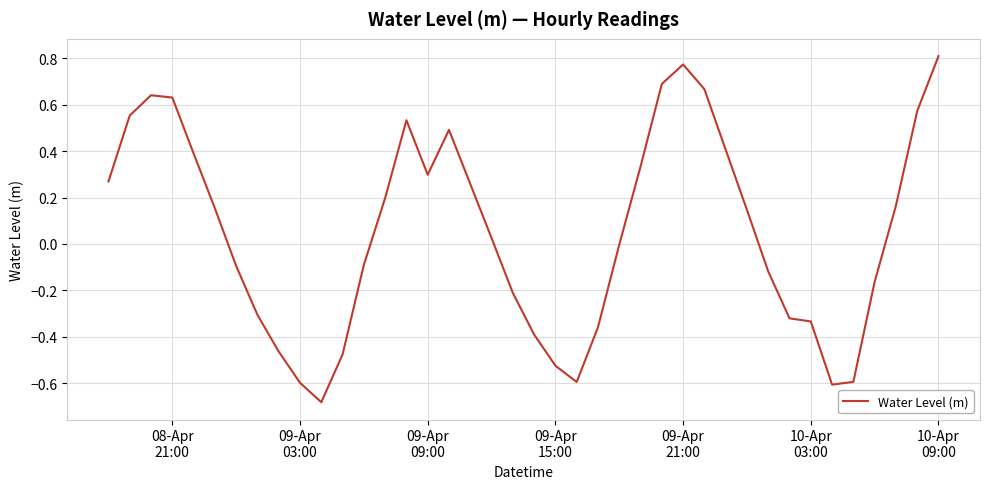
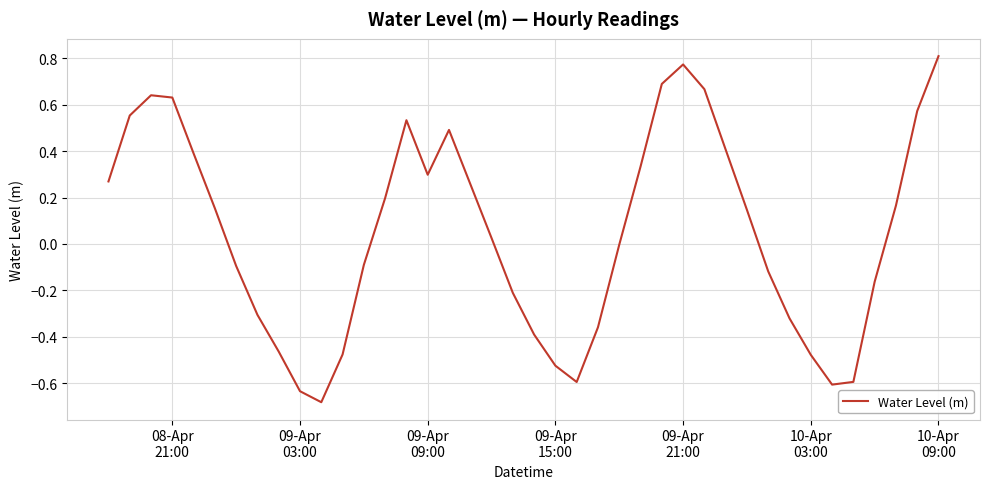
09-Apr 03:00: -0.60 -> -0.63
10-Apr 03:00: -0.33 -> -0.48
